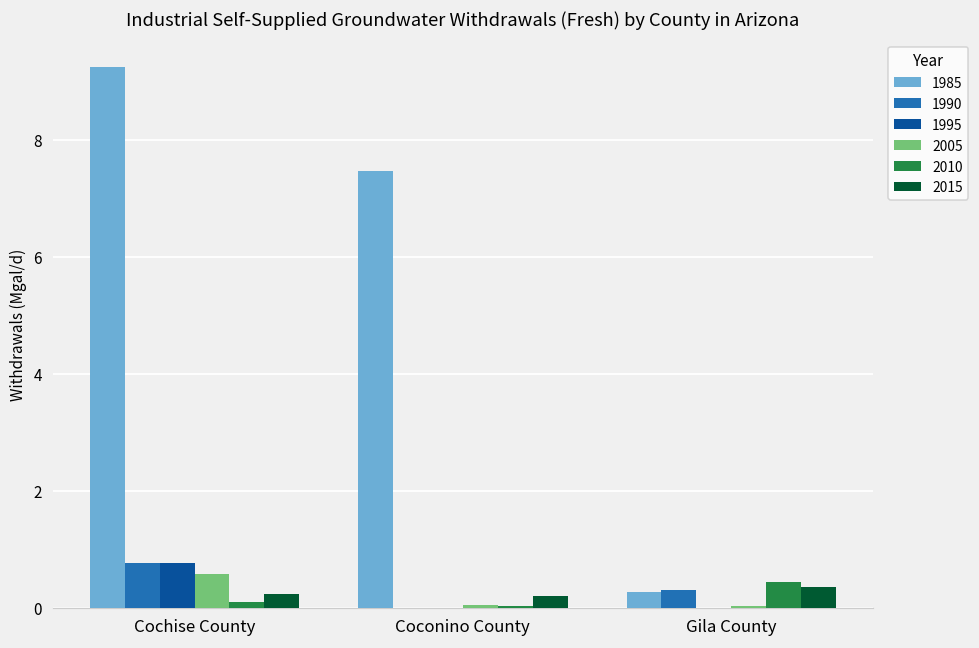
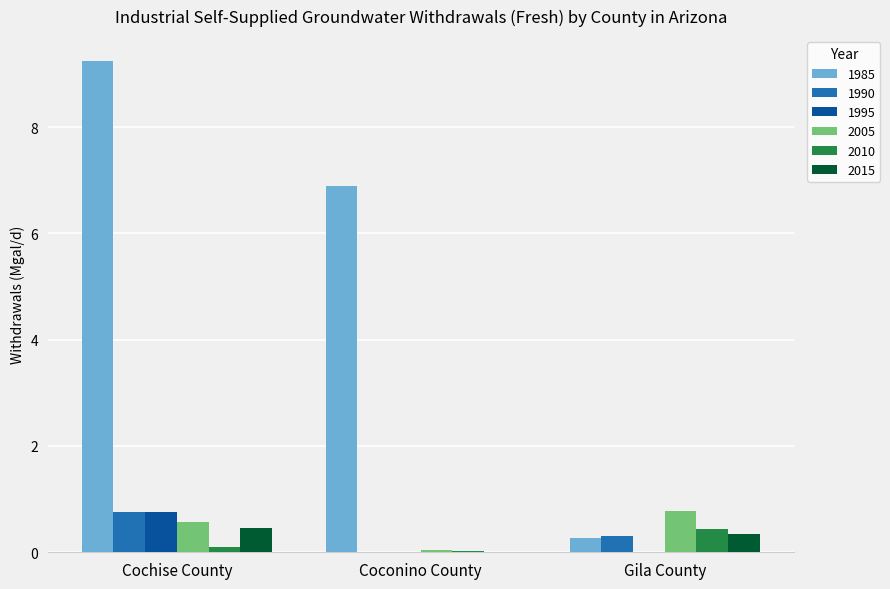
2015, Cochise County: 0.2 -> 0.5
1985, Coconino County: 7.5 -> 6.9
2015, Coconino County: 0.2 -> 0.0
2005, Gila County: 0.0 -> 0.8
